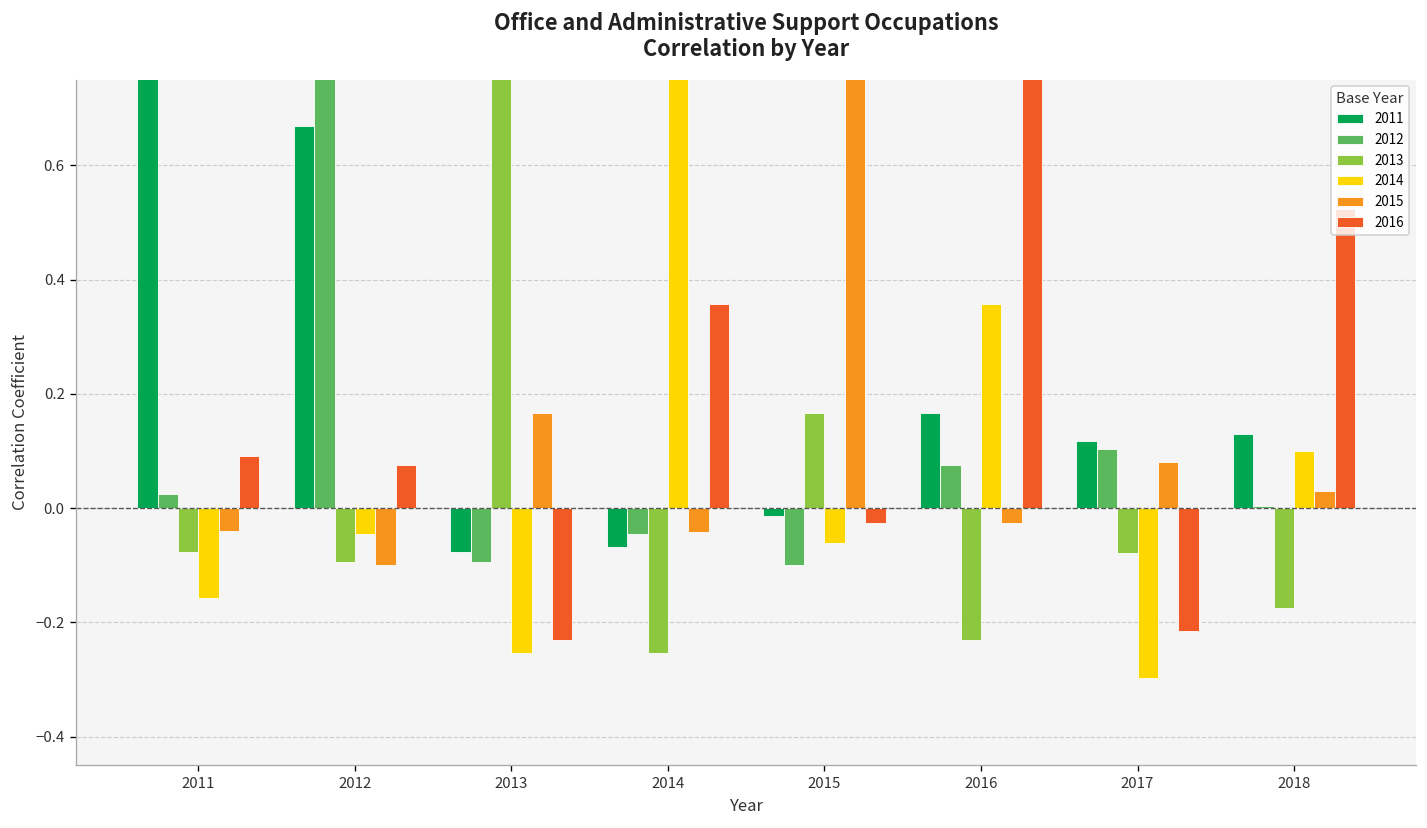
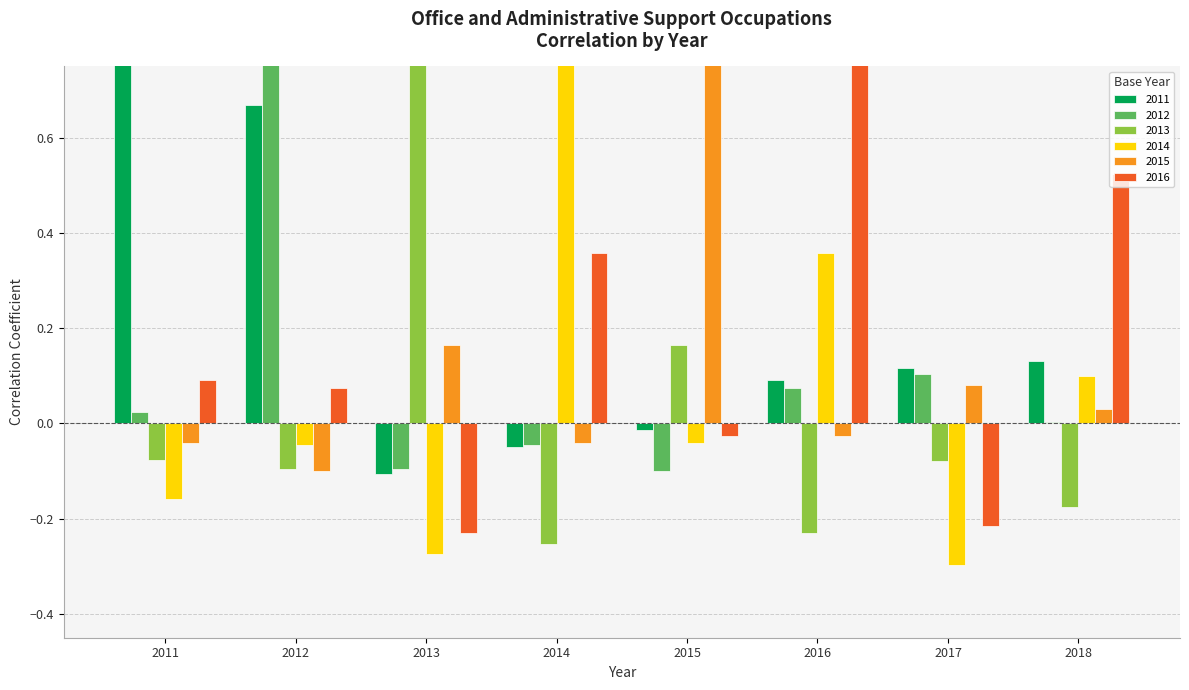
2011, 2013: -0.08 -> -0.11
2014, 2013: -0.25 -> -0.27
2011, 2014: -0.07 -> -0.05
2014, 2015: -0.06 -> -0.04
2011, 2016: 0.17 -> 0.09
